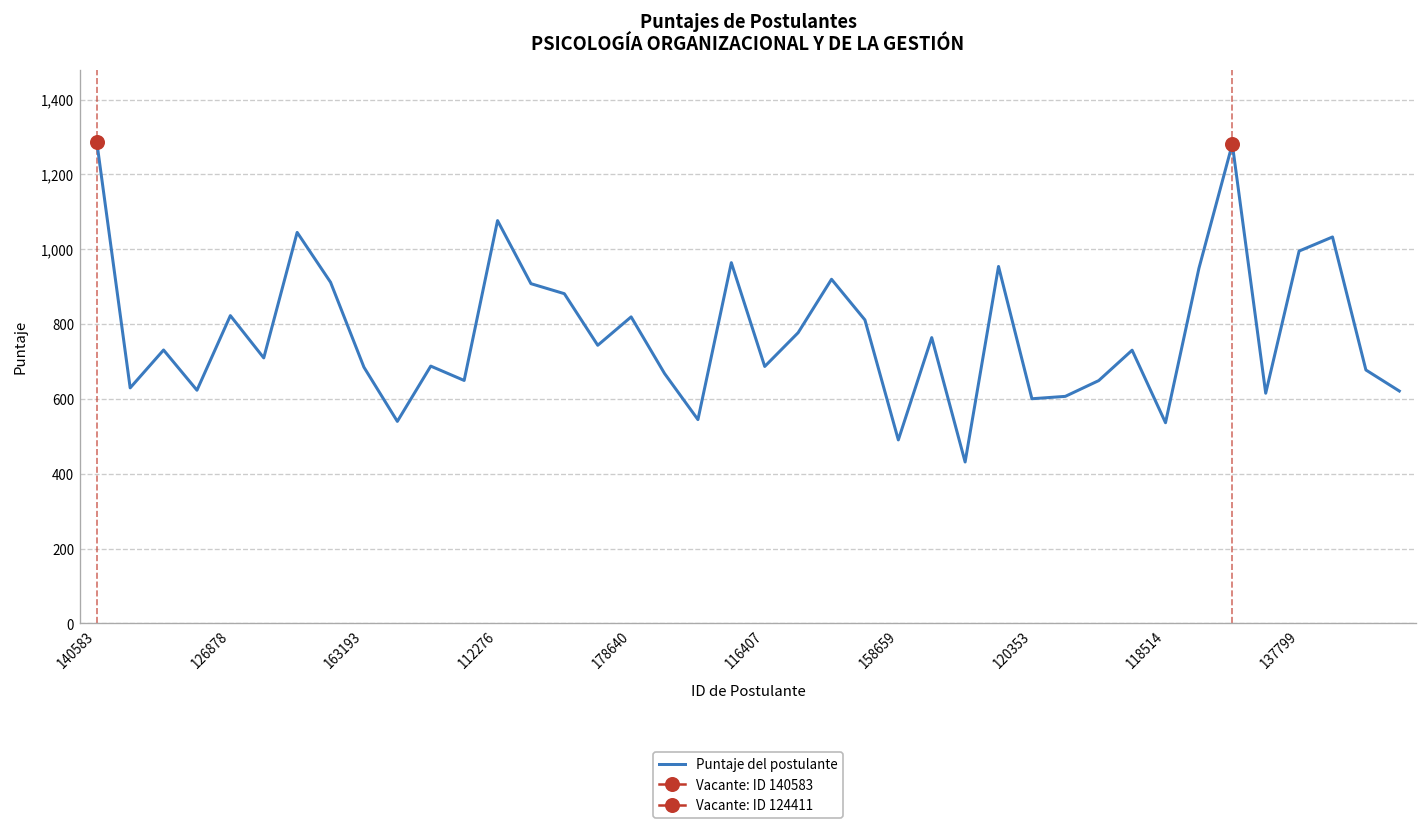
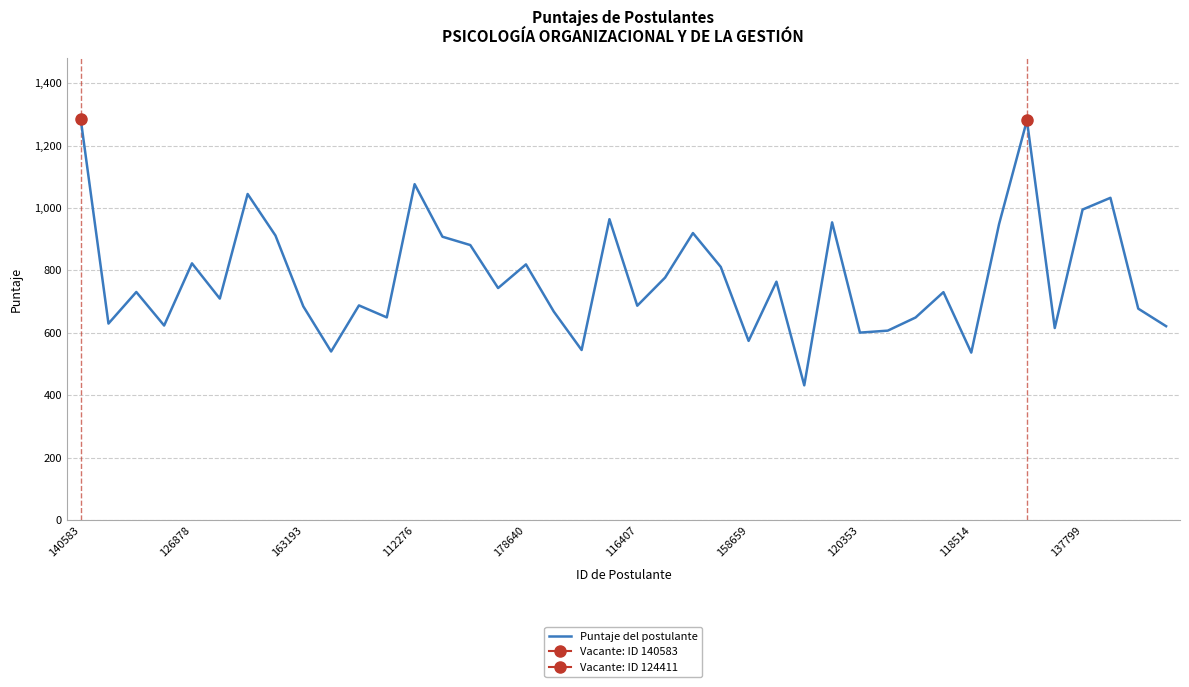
Puntaje del postulante, 158659: 490 -> 570
